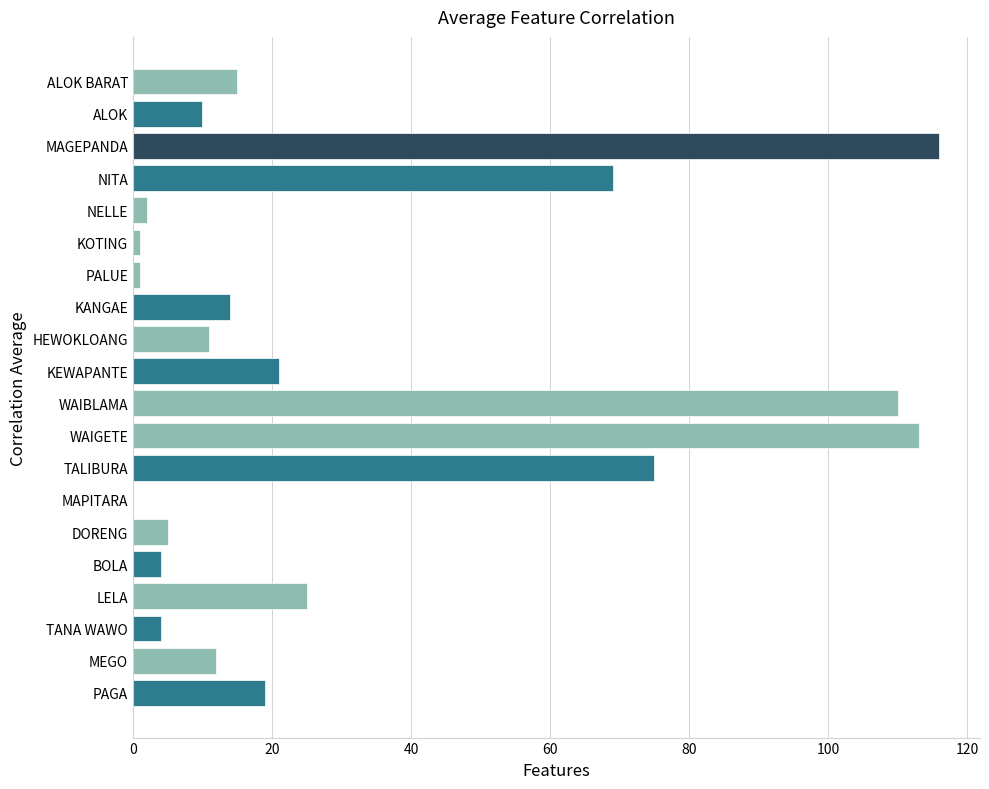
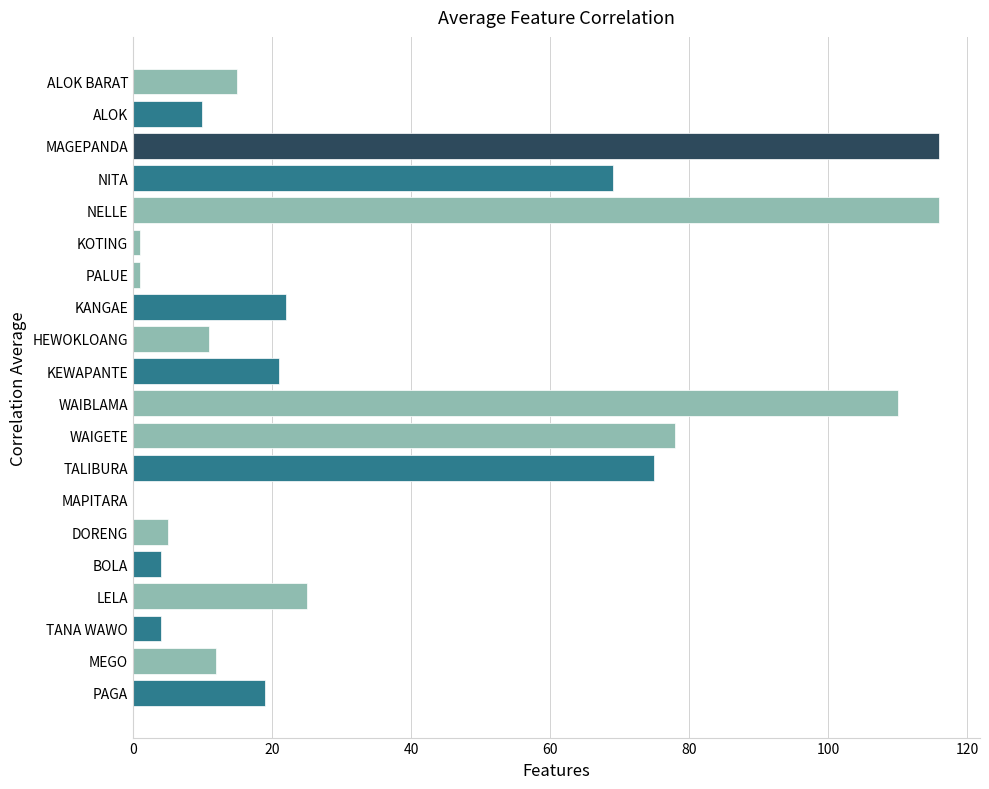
NELLE: 2 -> 116
KANGAE: 14 -> 22
WAIGETE: 113 -> 78
